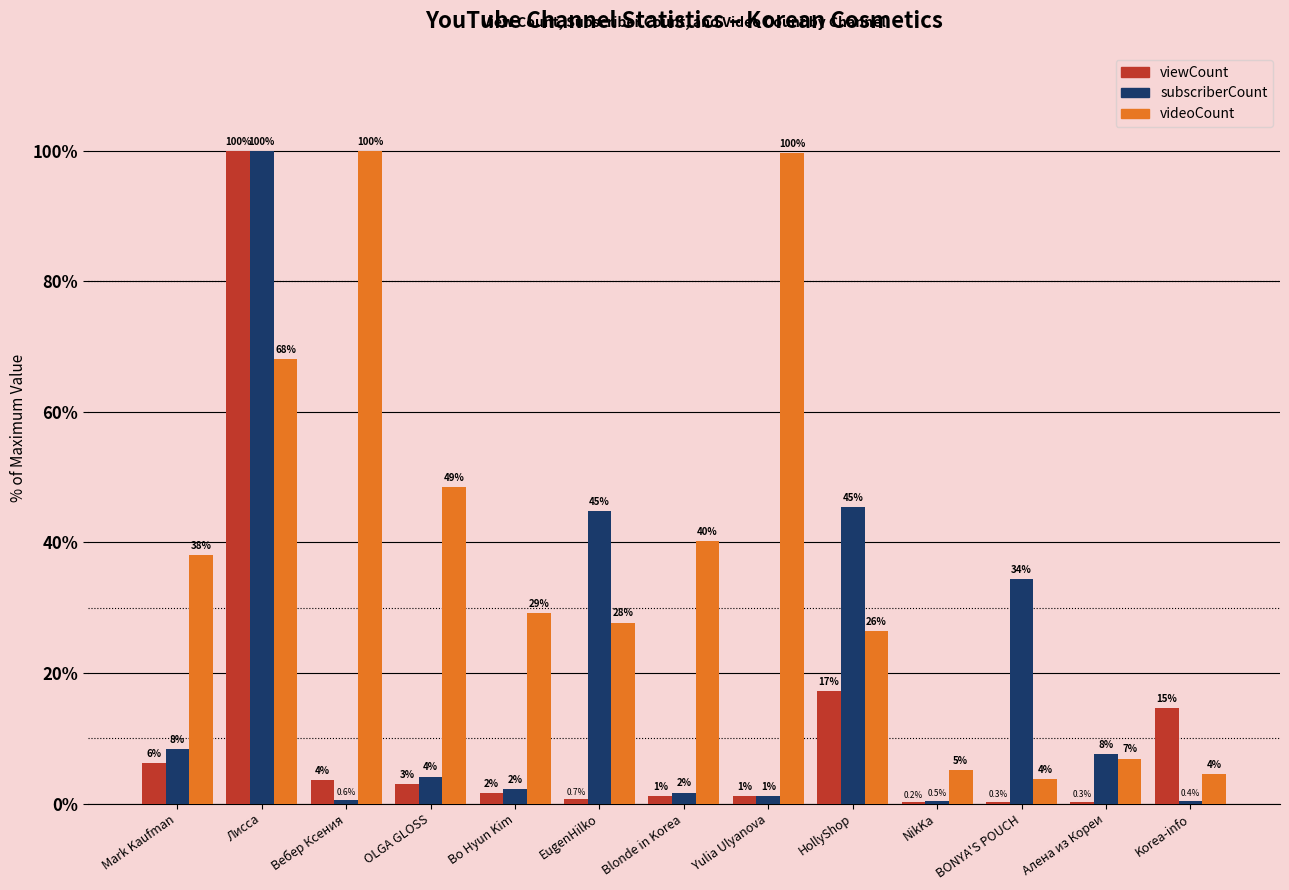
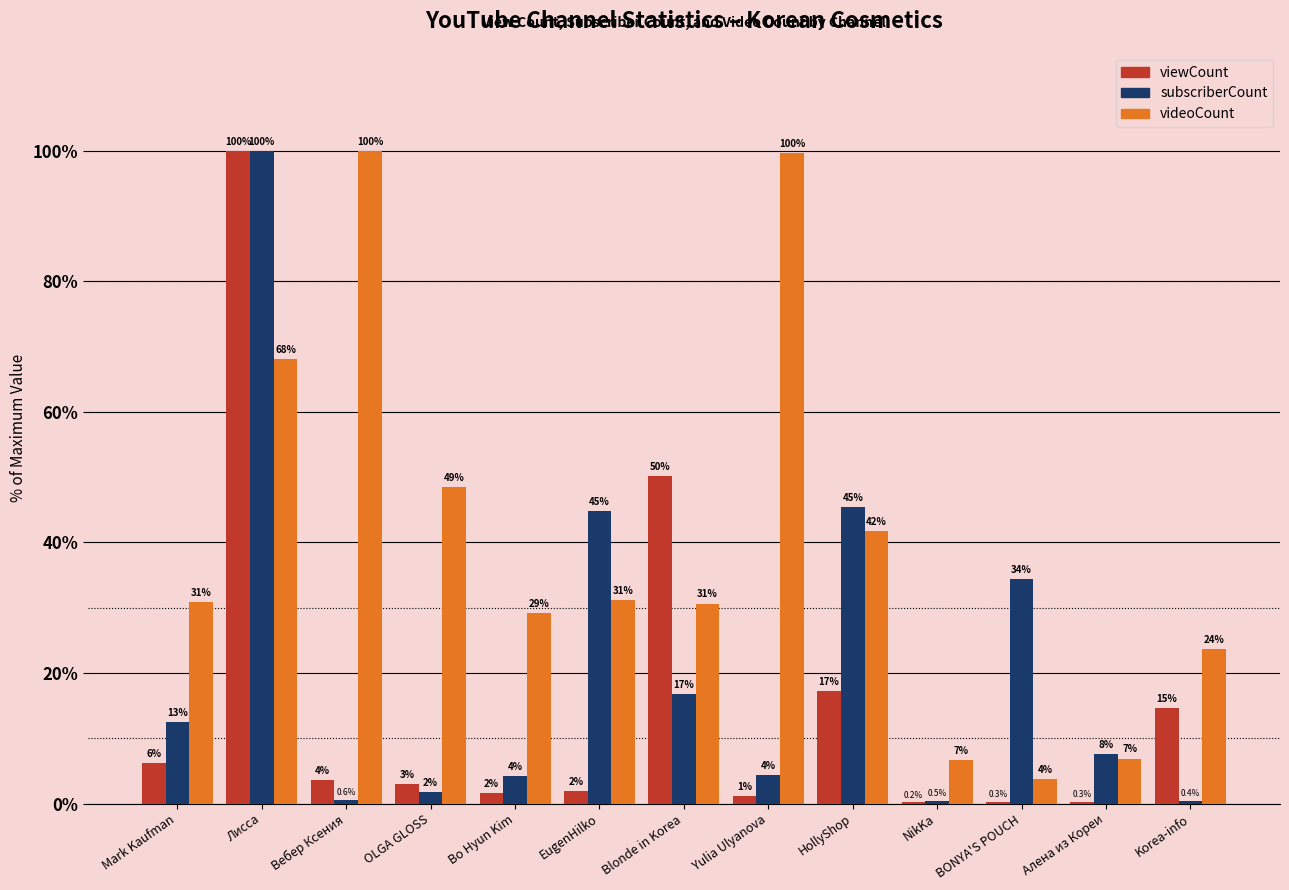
subscriberCount, Mark Kaufman: 8% -> 13%
videoCount, Mark Kaufman: 38% -> 31%
subscriberCount, OLGA GLOSS: 4% -> 2%
subscriberCount, Bo Hyun Kim: 2% -> 4%
viewCount, EugenHilko: 0.7% -> 2%
videoCount, EugenHilko: 28% -> 31%
viewCount, Blonde in Korea: 1% -> 50%
subscriberCount, Blonde in Korea: 2% -> 17%
videoCount, Blonde in Korea: 40% -> 31%
subscriberCount, Yulia Ulyanova: 1% -> 4%
videoCount, HollyShop: 26% -> 42%
videoCount, NikKa: 5% -> 7%
videoCount, Korea-info: 4% -> 24%
